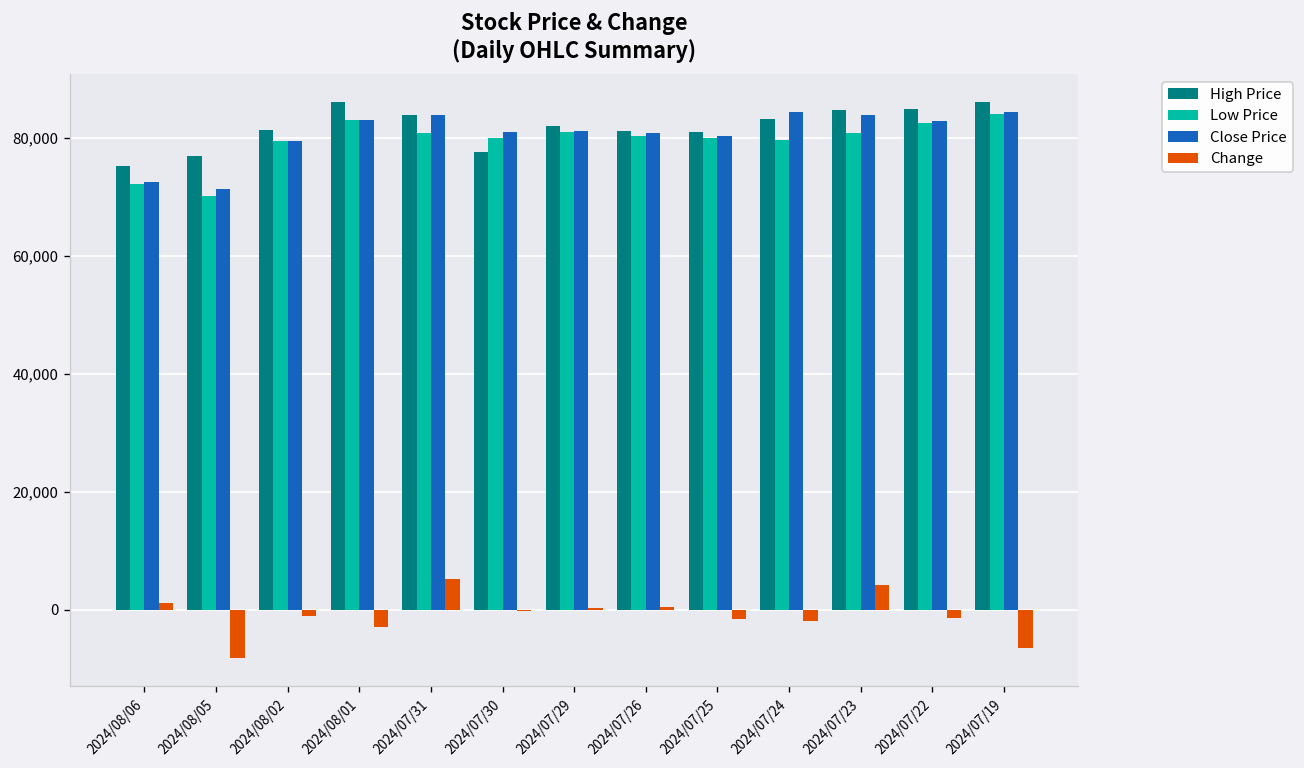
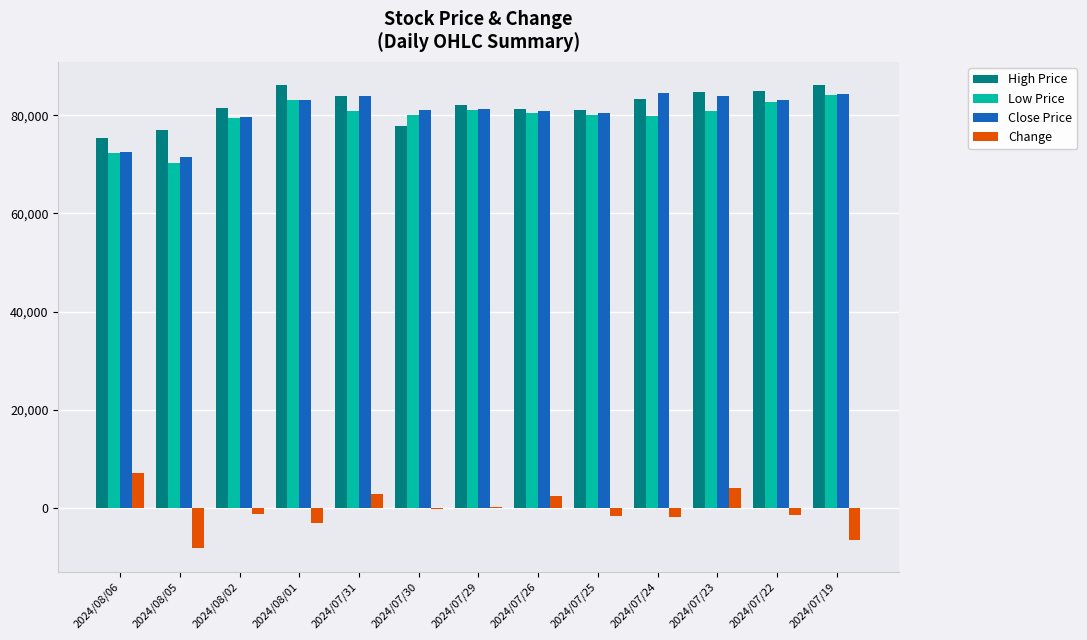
Change, 2024/08/06: 1,000 -> 7,000
Change, 2024/07/31: 5,000 -> 3,000
Change, 2024/07/26: 1,000 -> 2,000
